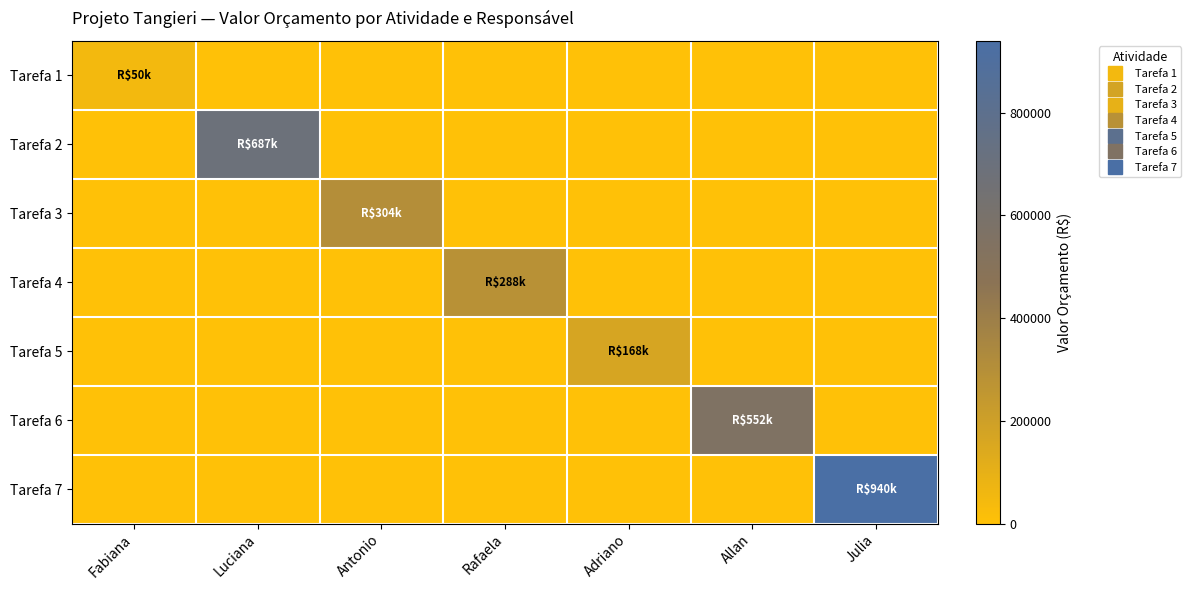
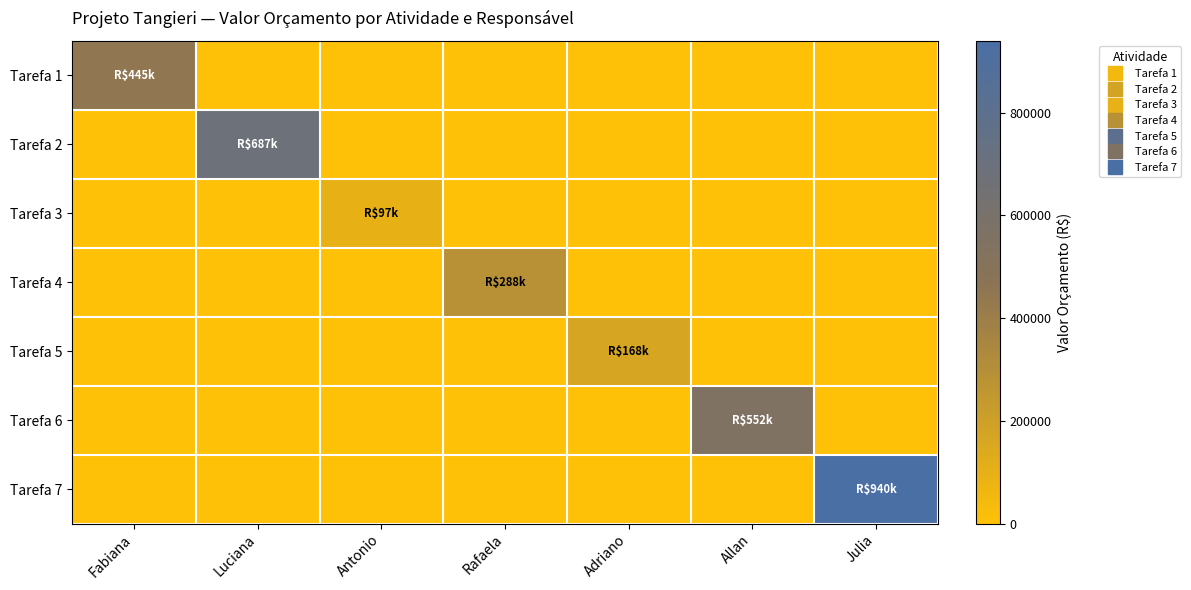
Tarefa 1, Fabiana: $50k -> $445k
Tarefa 3, Antonio: $304k -> $97k
